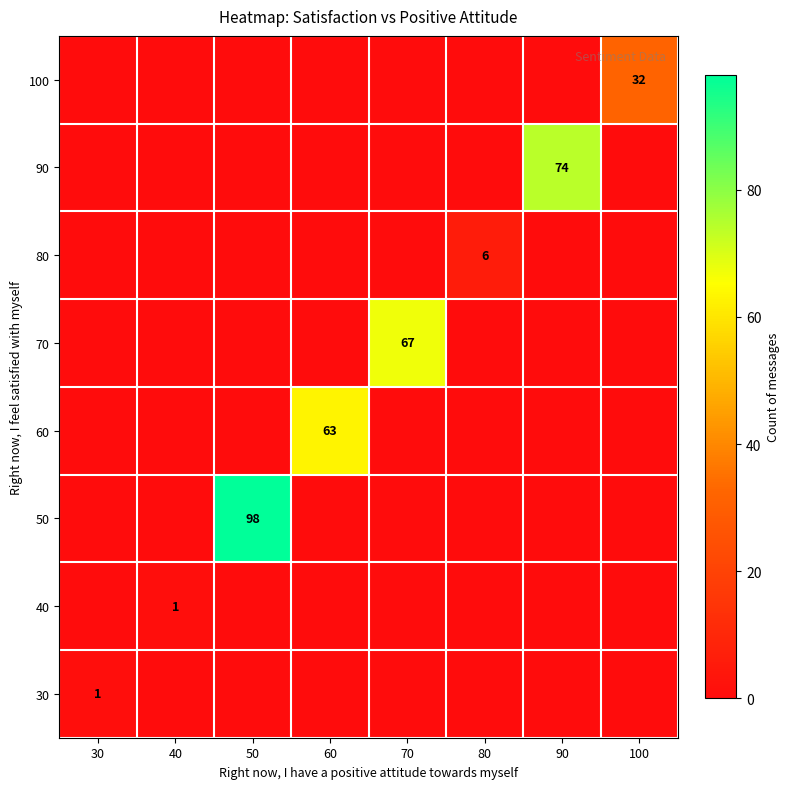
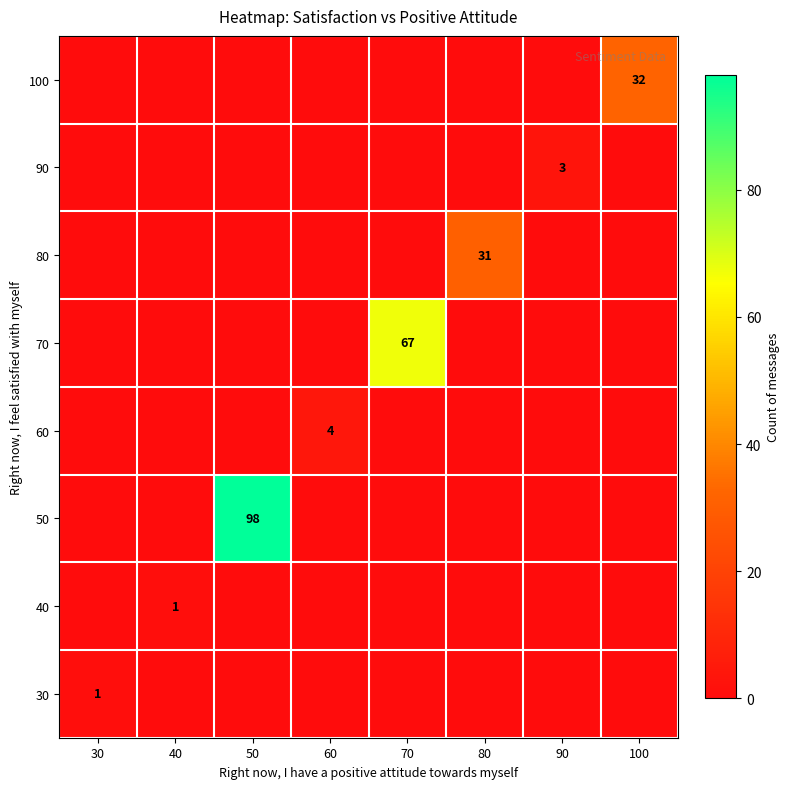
90, 90: 74 -> 3
80, 80: 6 -> 31
60, 60: 63 -> 4
